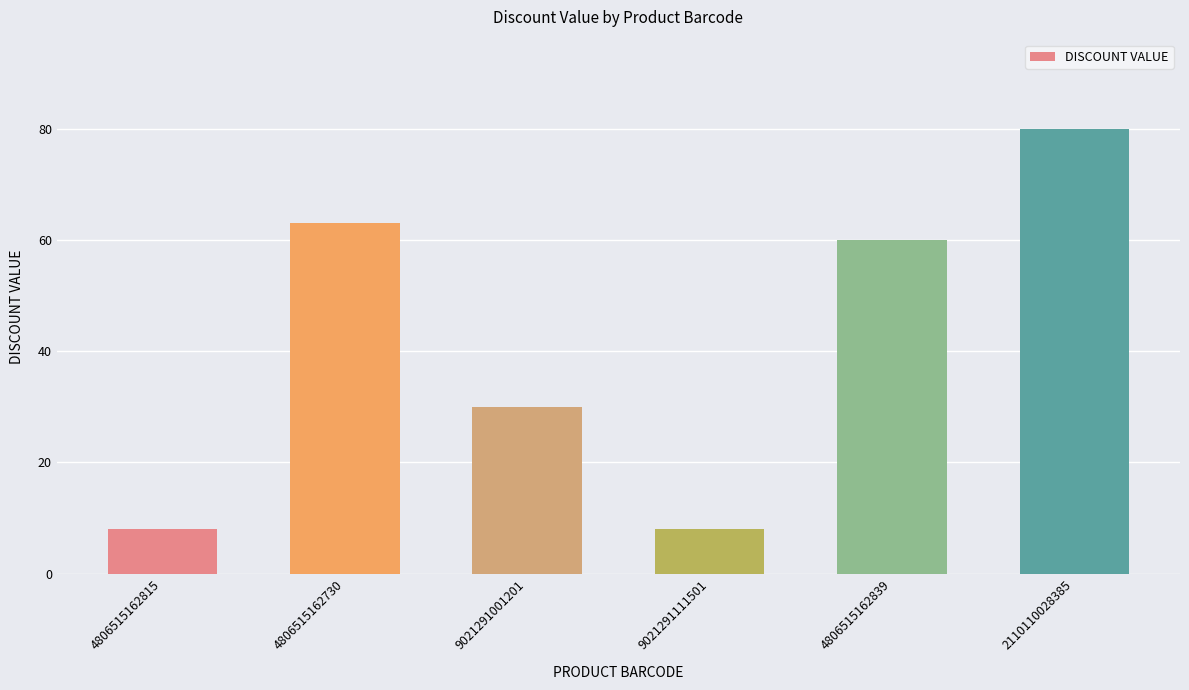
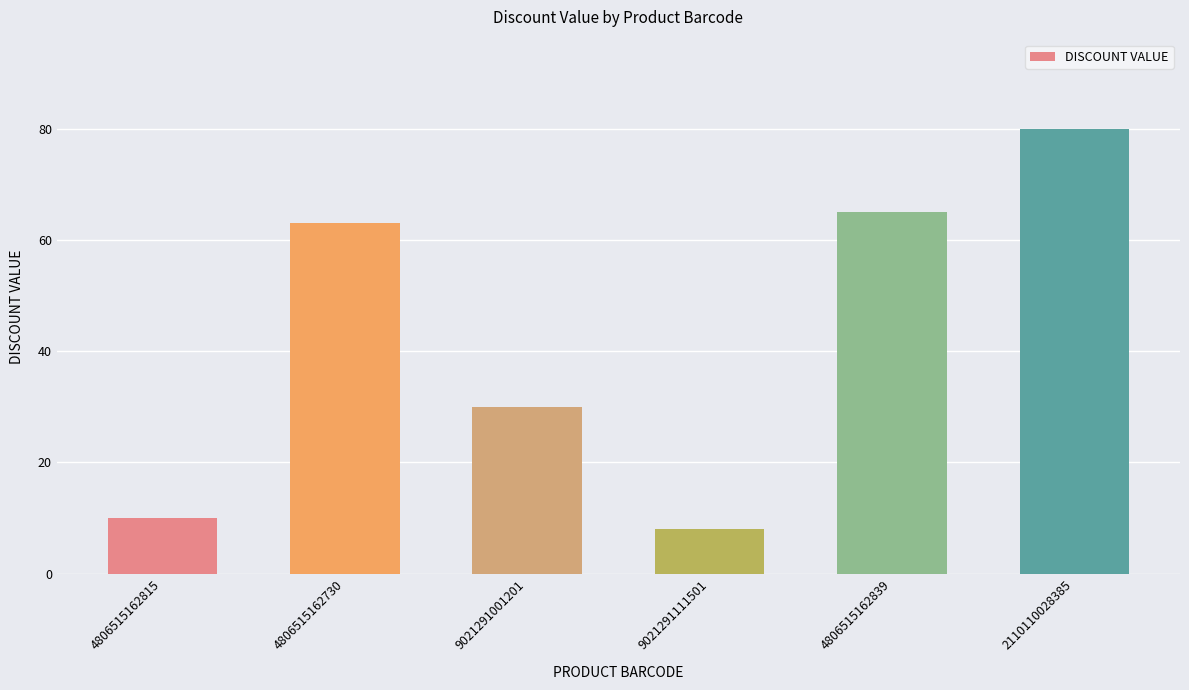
4806515162815: 8 -> 10
4806515162839: 60 -> 65
